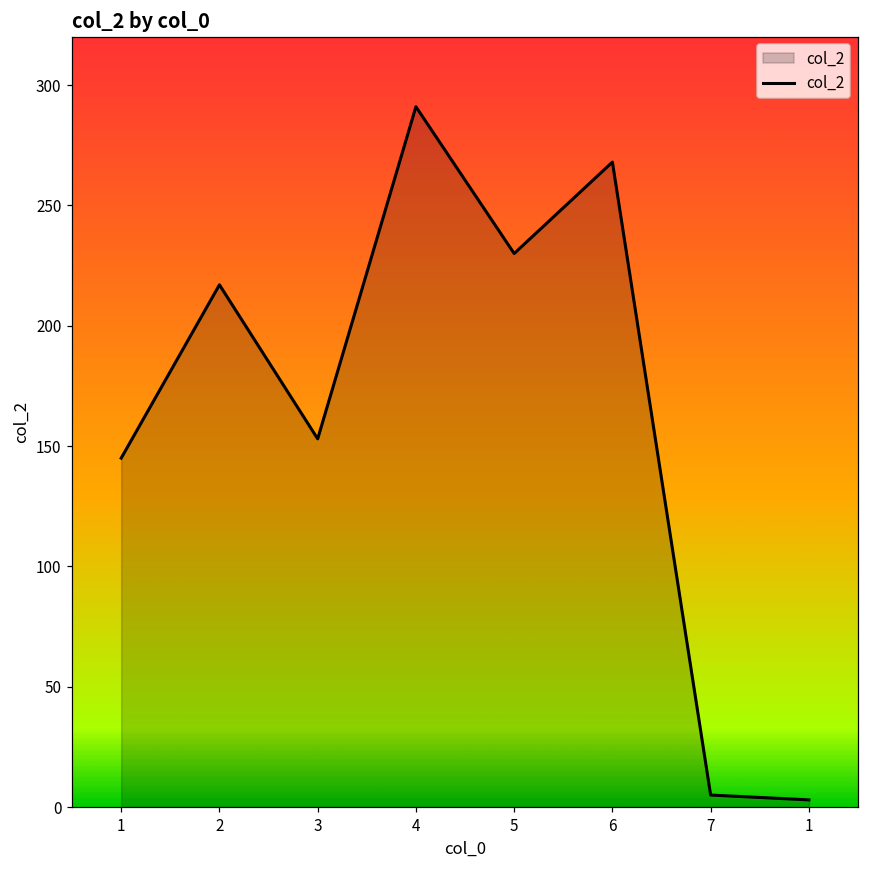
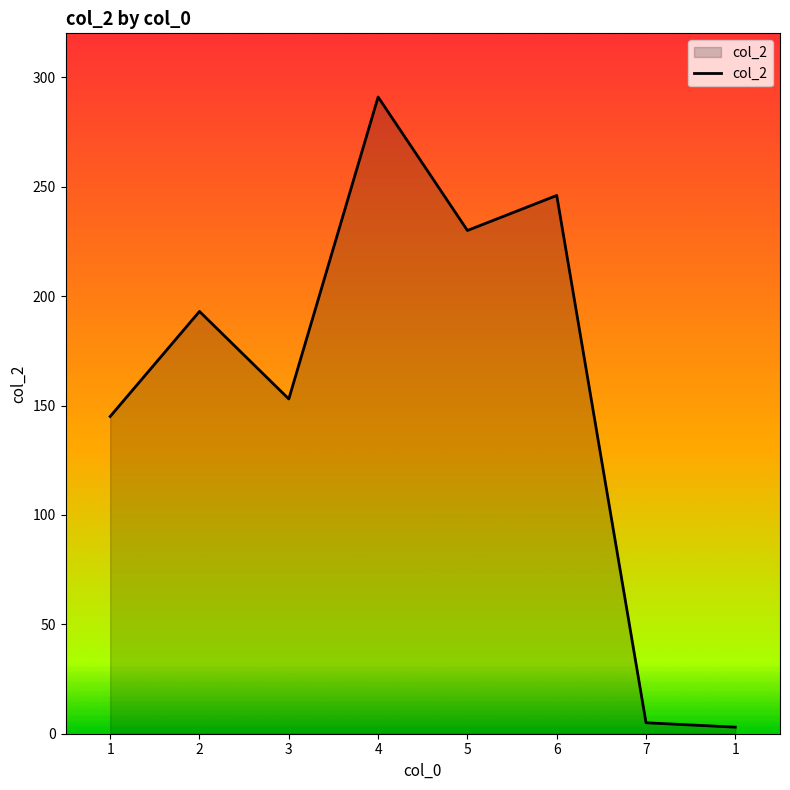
2: 217 -> 193
6: 268 -> 246
